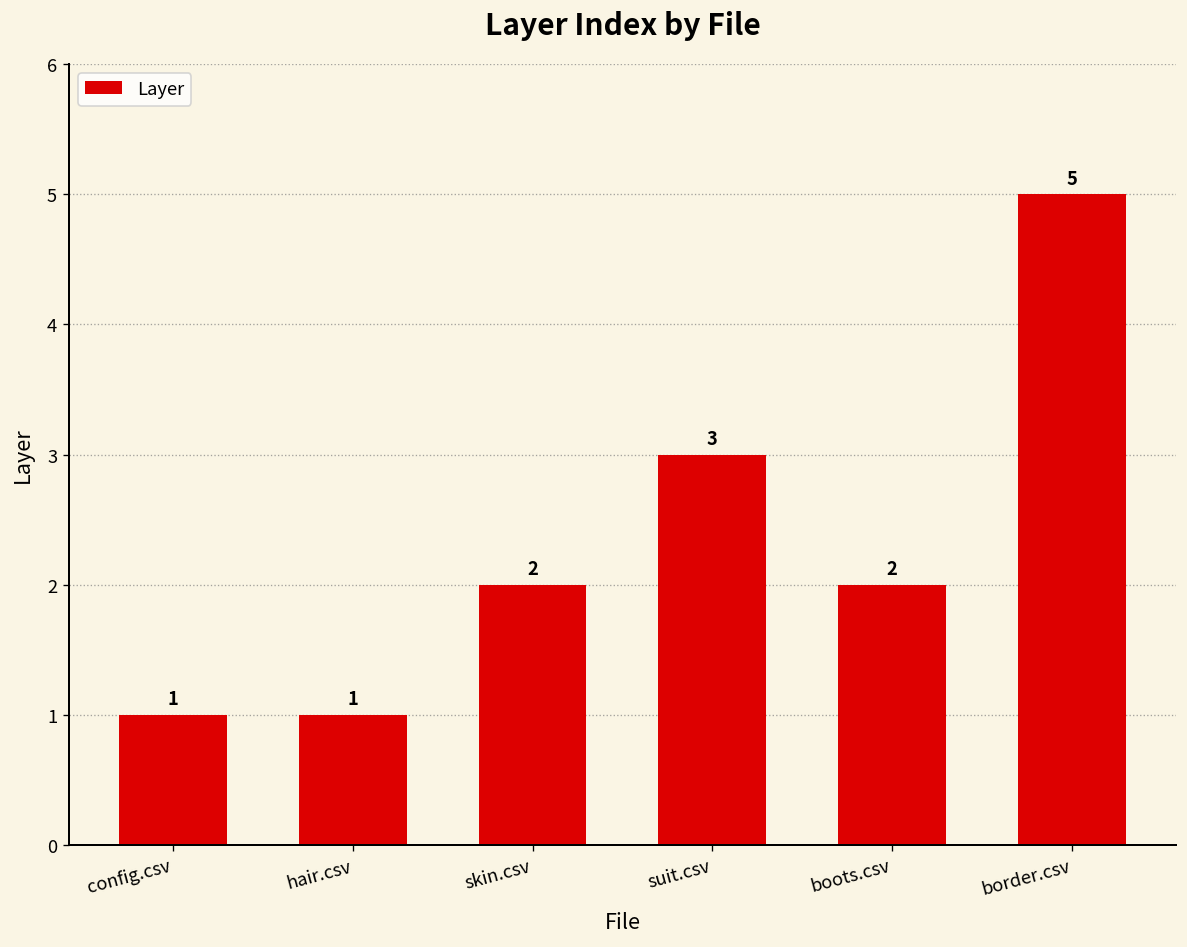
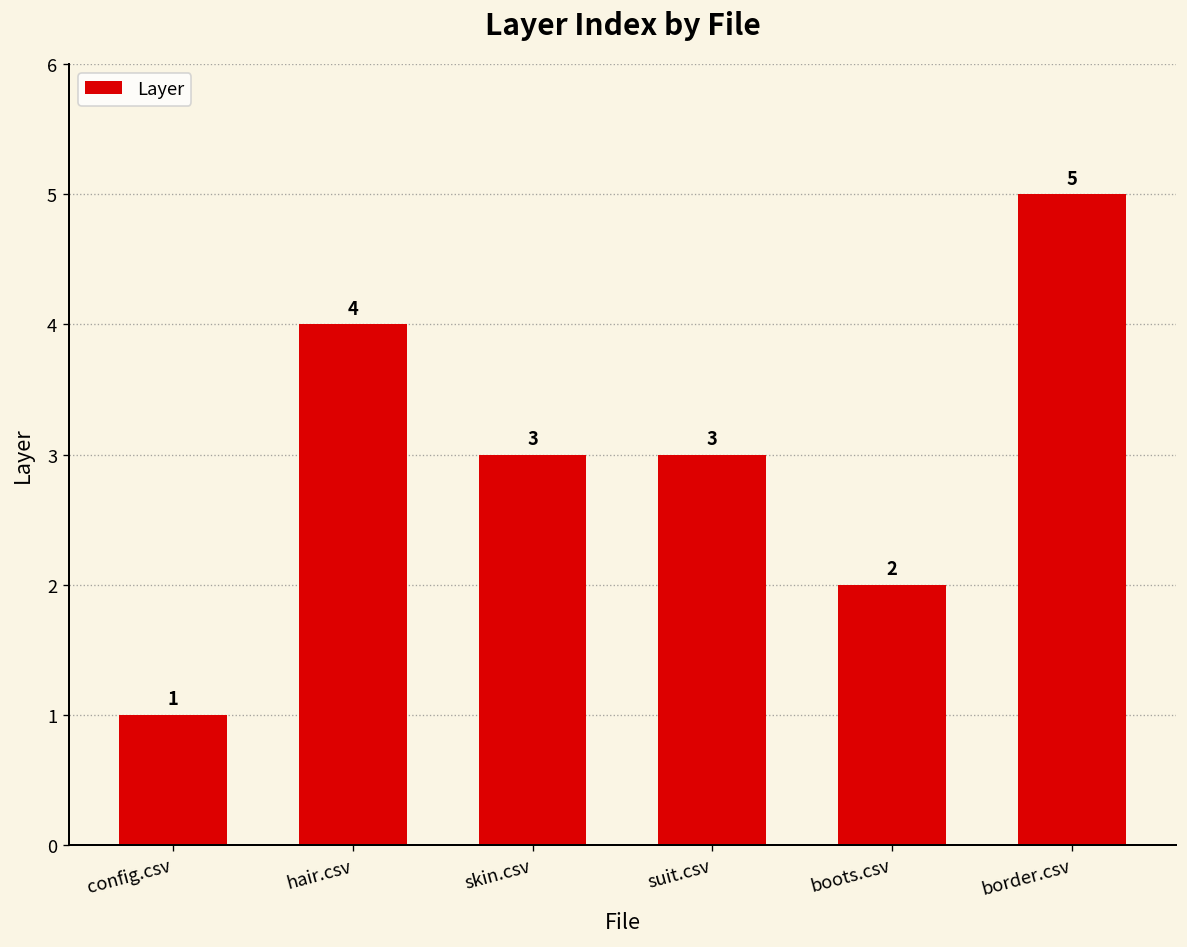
hair.csv: 1 -> 4
skin.csv: 2 -> 3
